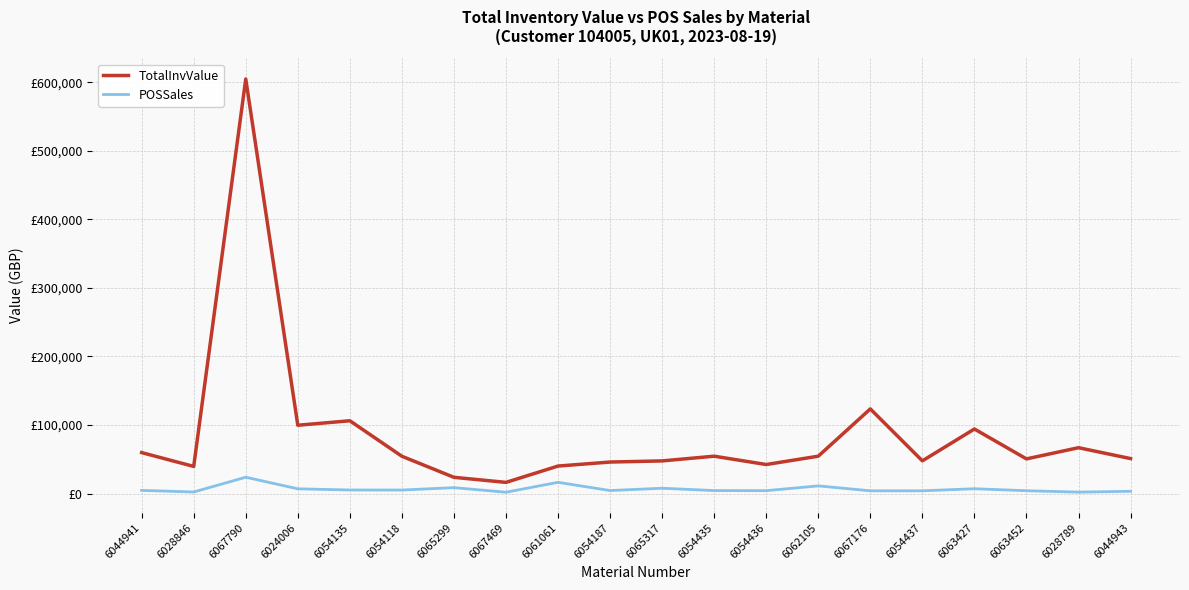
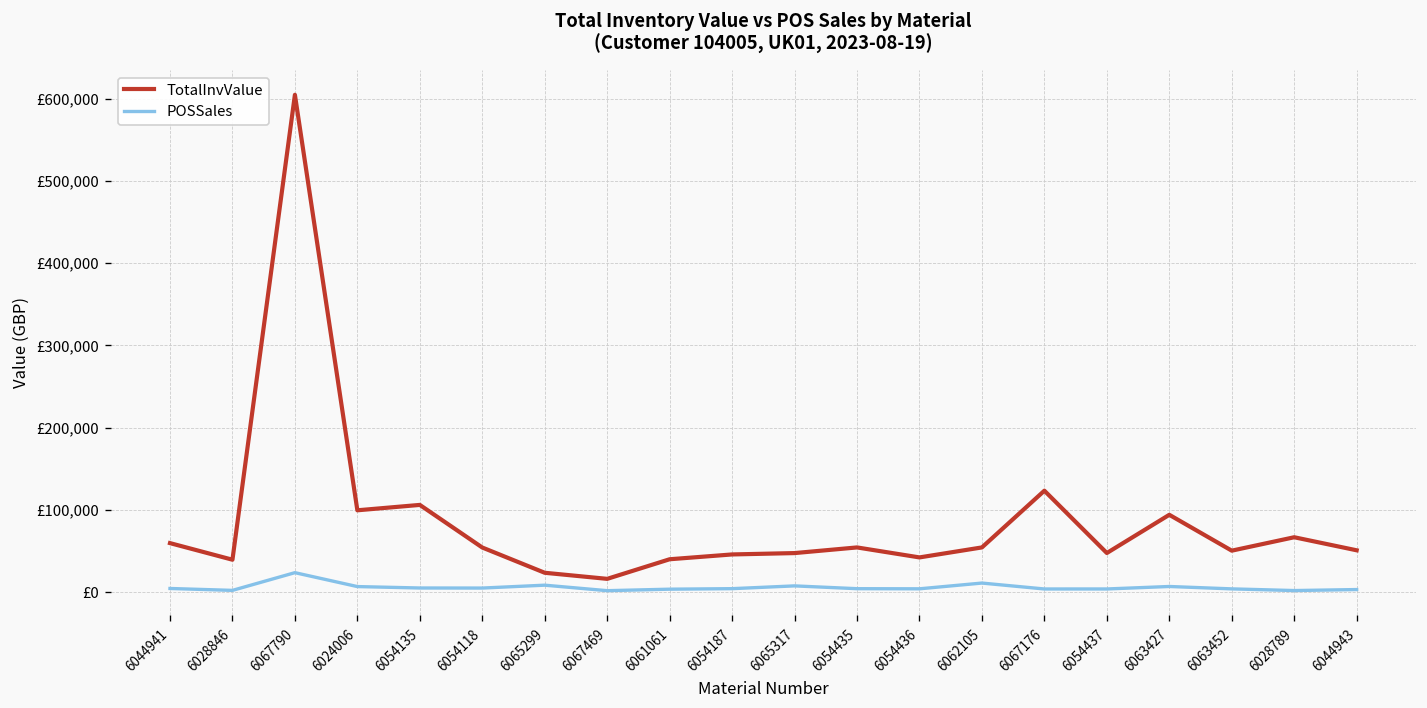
POSSales, 6061061: £20,000 -> £0
